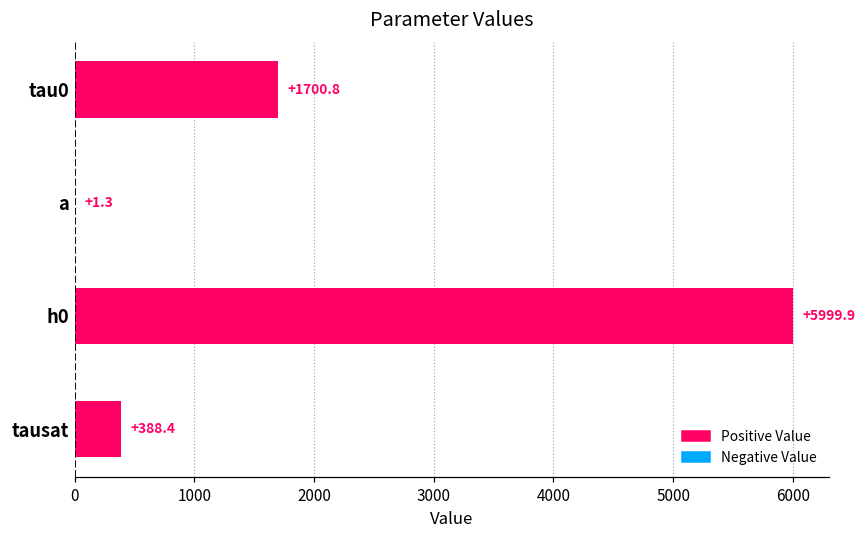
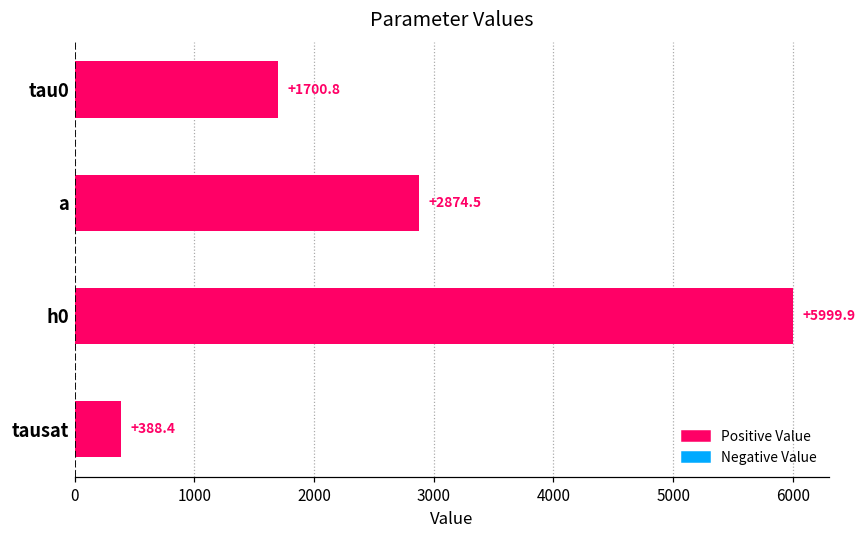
a: +1.3 -> +2874.5
